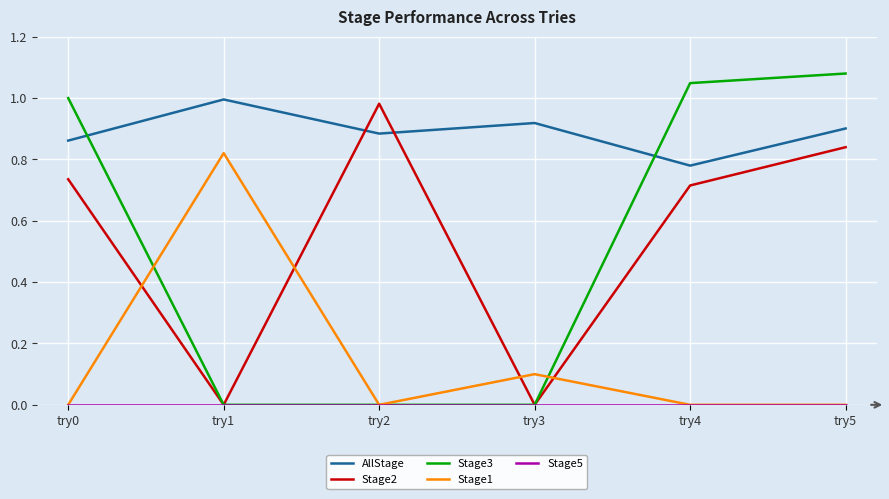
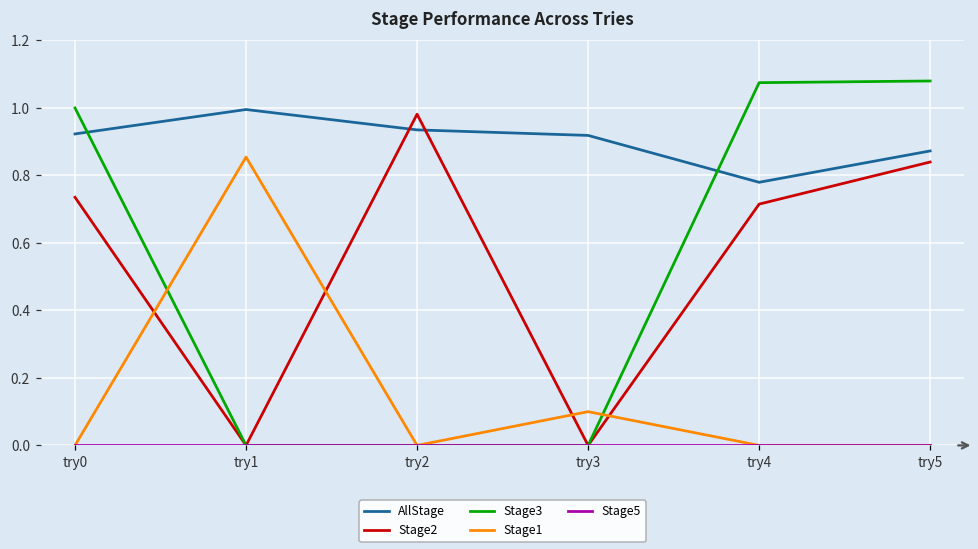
AllStage, try0: 0.86 -> 0.92
Stage1, try1: 0.82 -> 0.85
AllStage, try2: 0.88 -> 0.94
Stage3, try4: 1.05 -> 1.08
AllStage, try5: 0.90 -> 0.87
